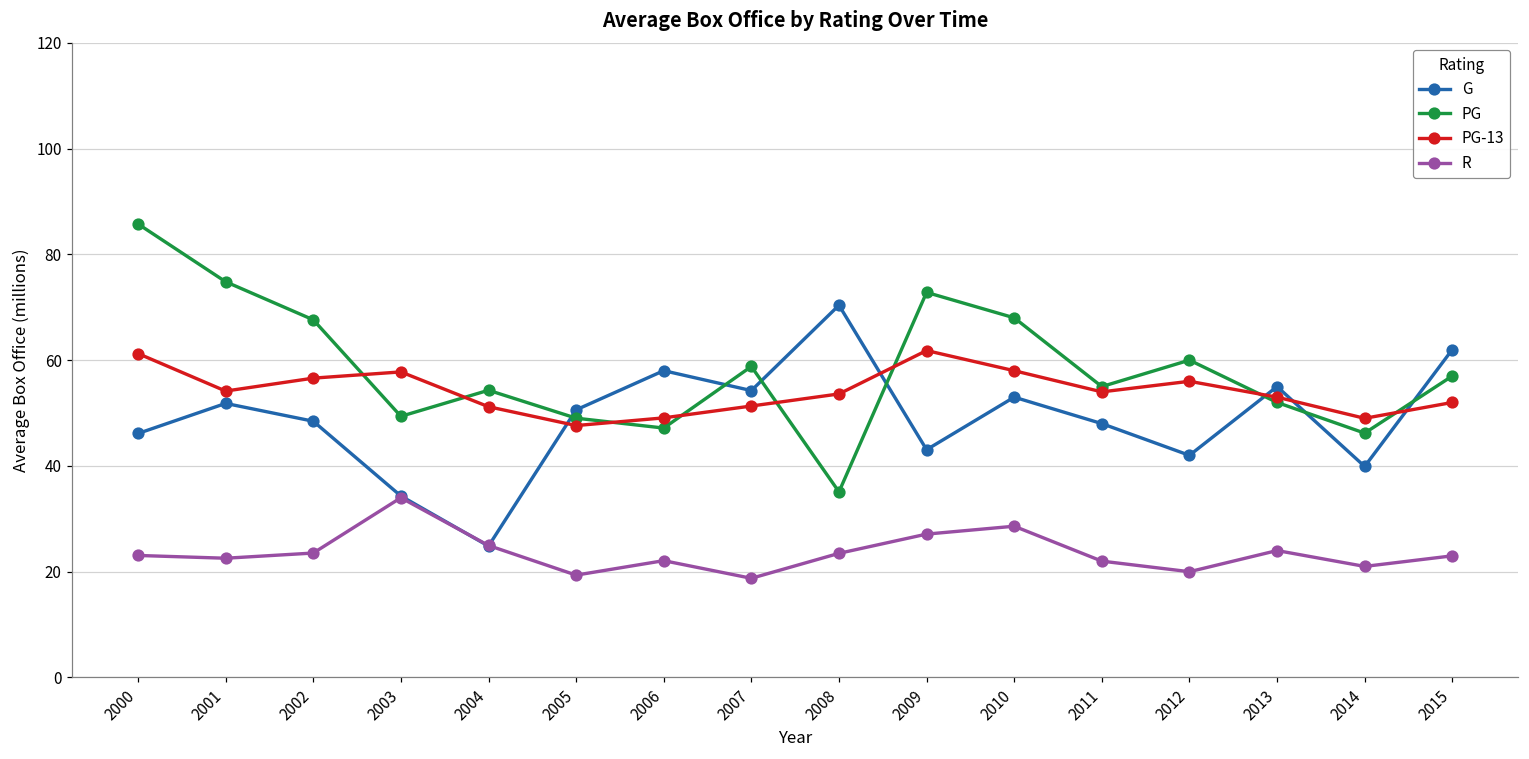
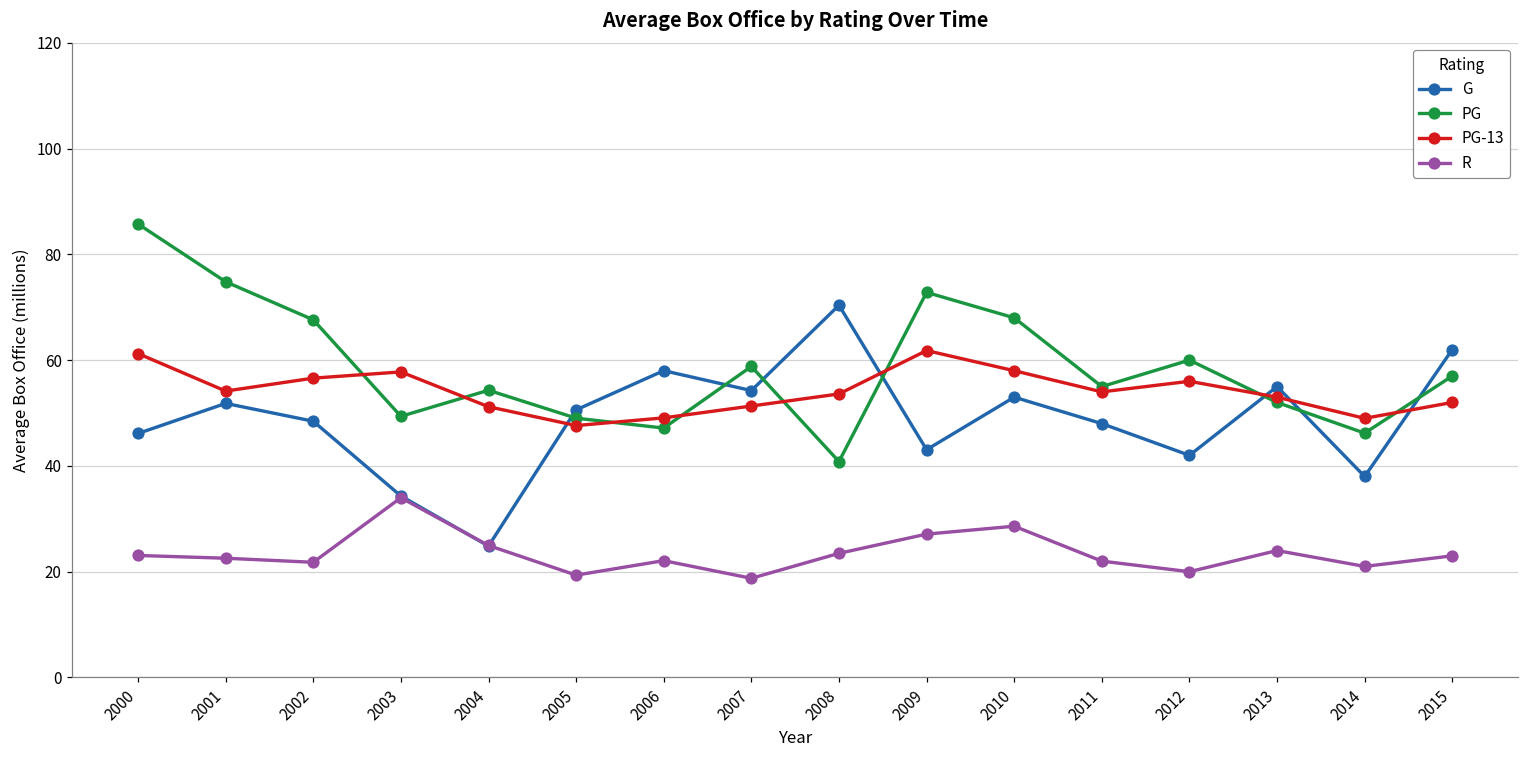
R, 2002: 24 -> 22
PG, 2008: 35 -> 41
G, 2014: 40 -> 38
